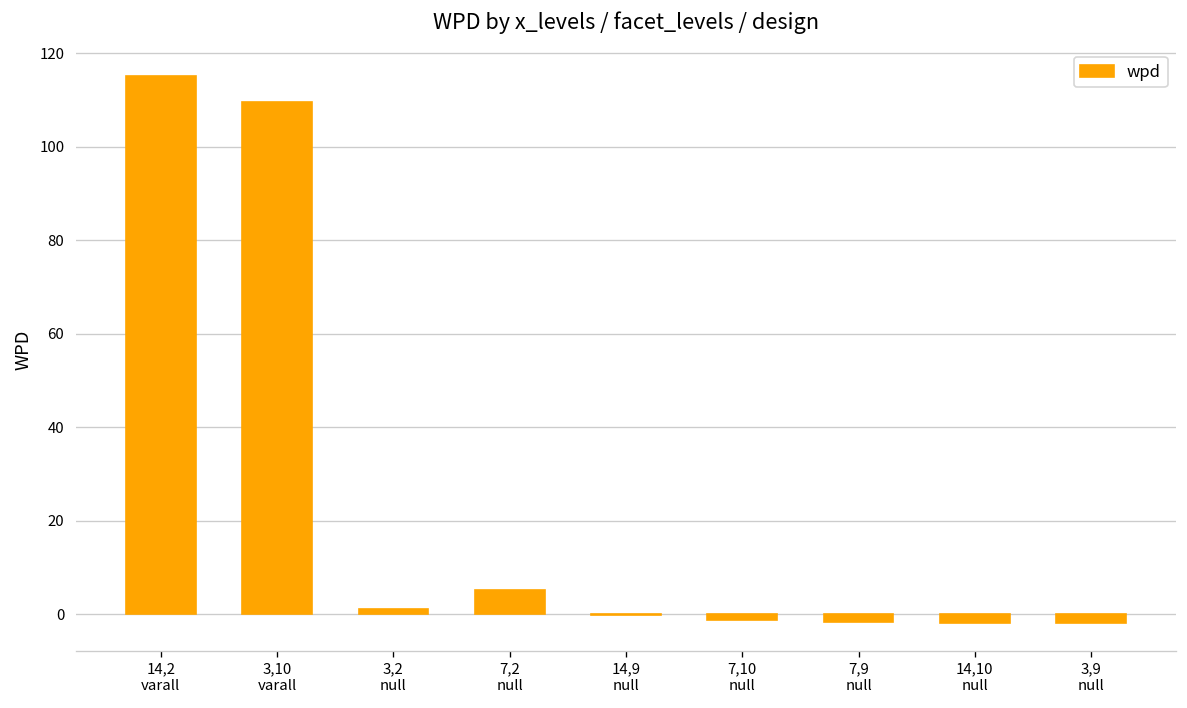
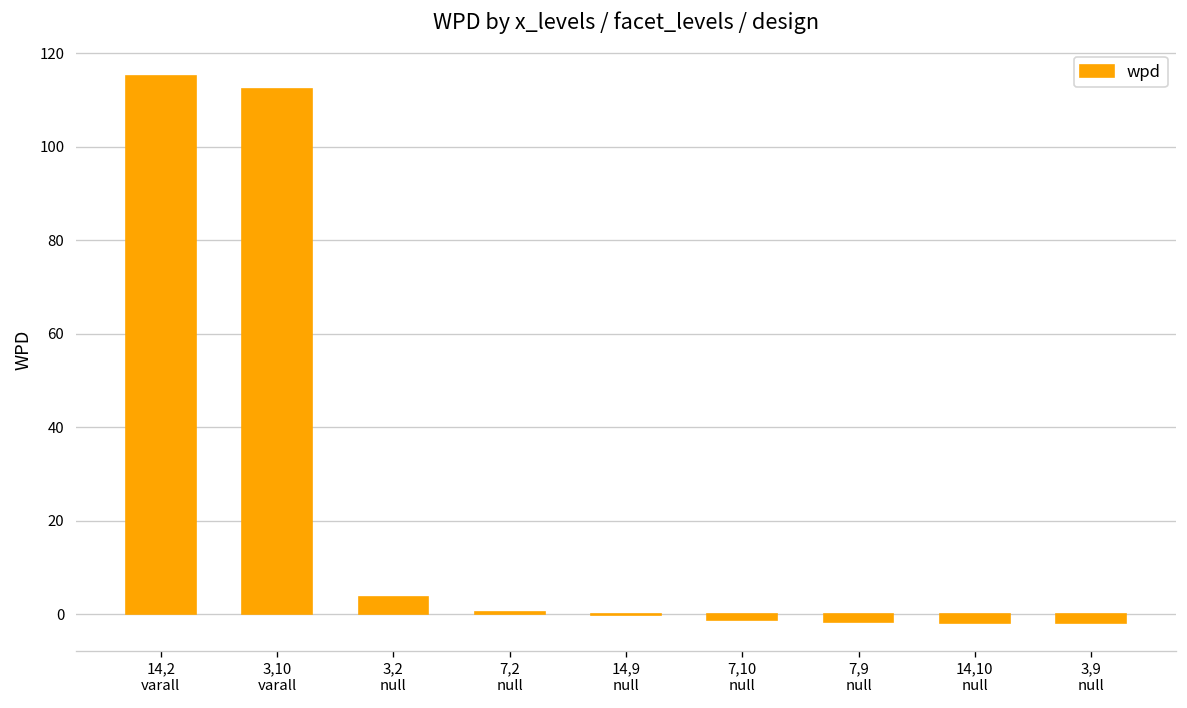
3,10 varall: 110 -> 112
3,2 null: 1 -> 4
7,2 null: 5 -> 0
